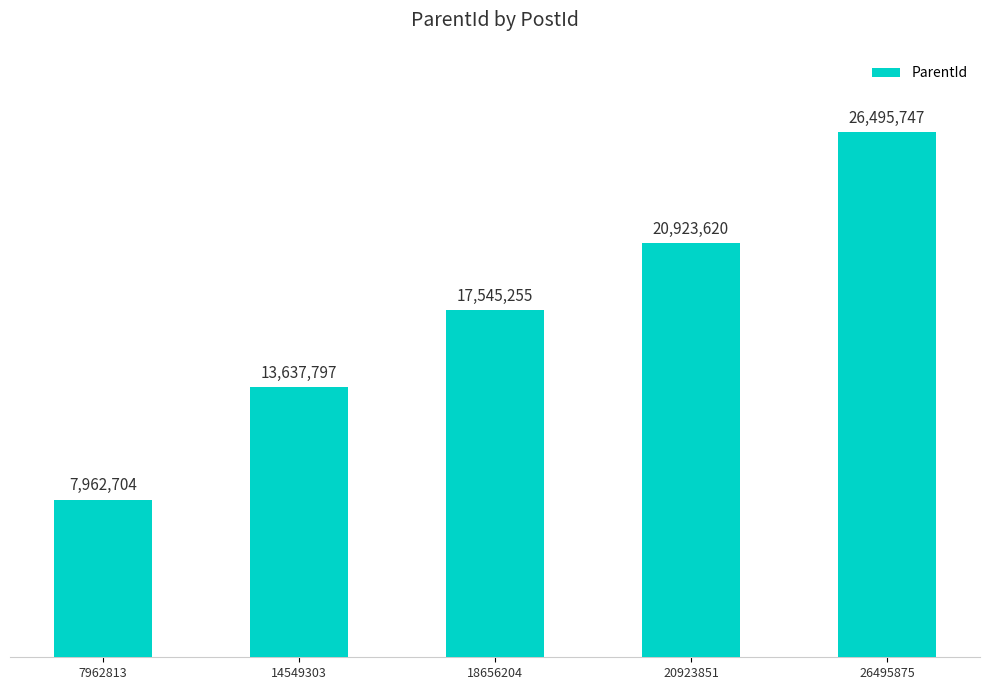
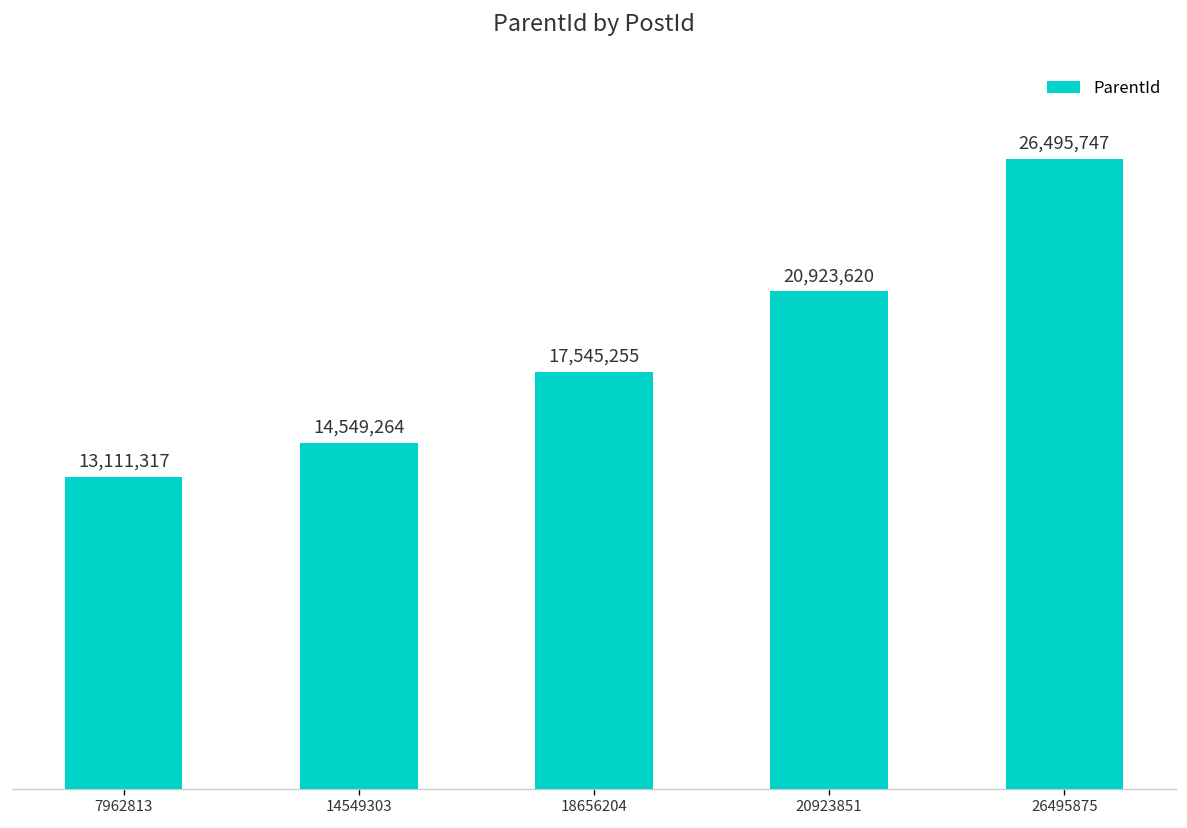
7962813: 7,962,704 -> 13,111,317
14549303: 13,637,797 -> 14,549,264
